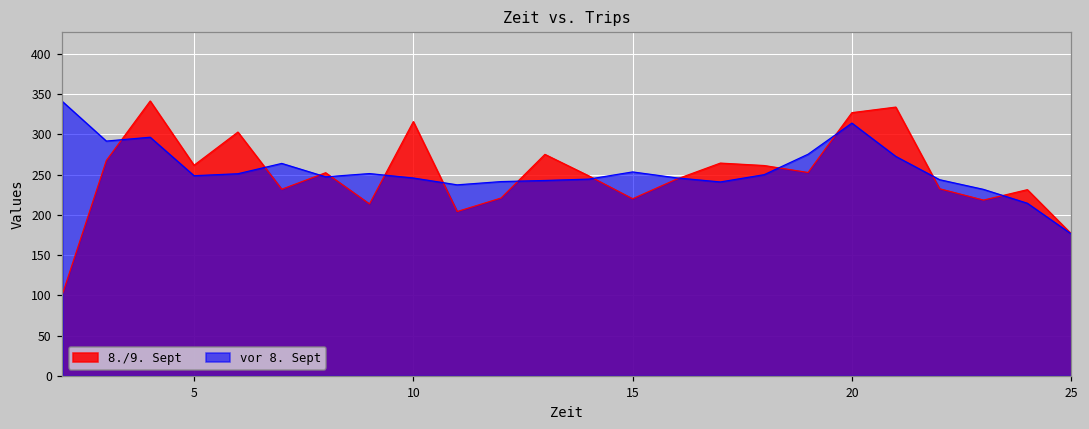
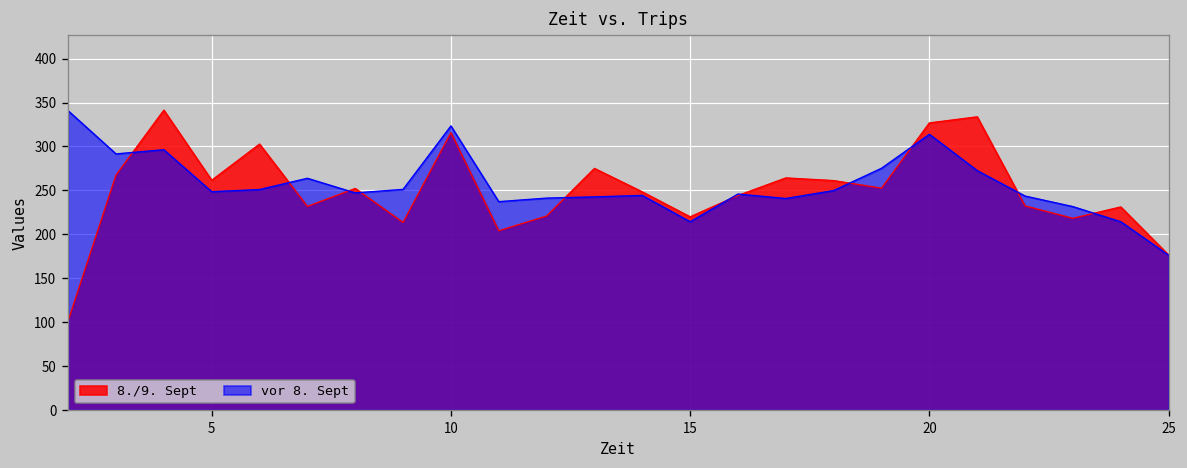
vor 8. Sept, 10: 250 -> 320
vor 8. Sept, 15: 250 -> 210
